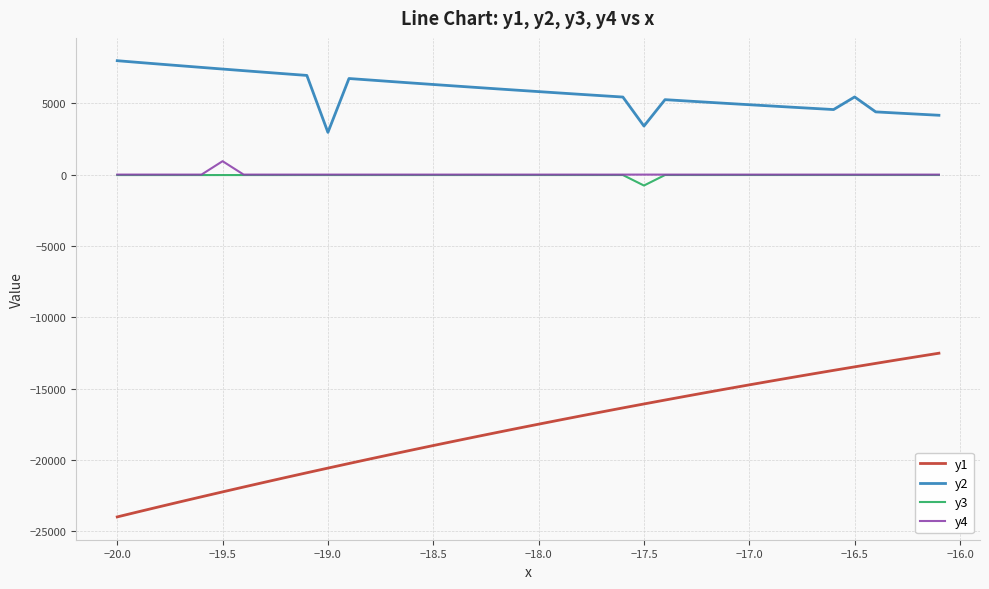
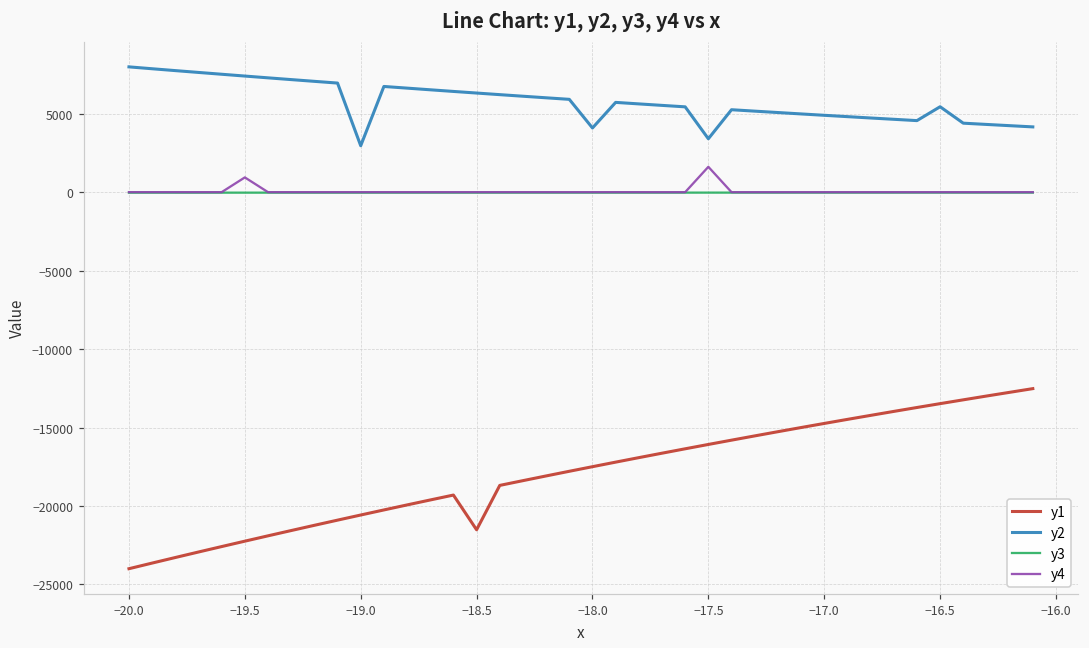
y1, −18.5: -19000 -> -21500
y2, −18.0: 5800 -> 4100
y3, −17.5: -800 -> 0
y4, −17.5: 0 -> 1600
